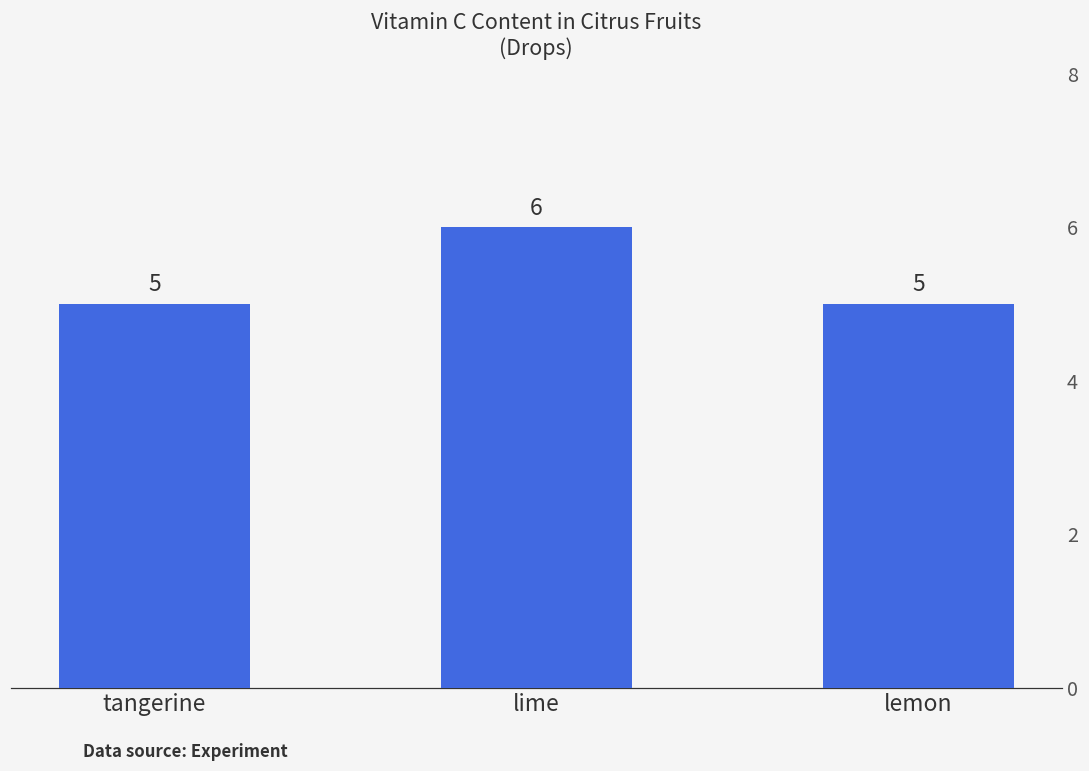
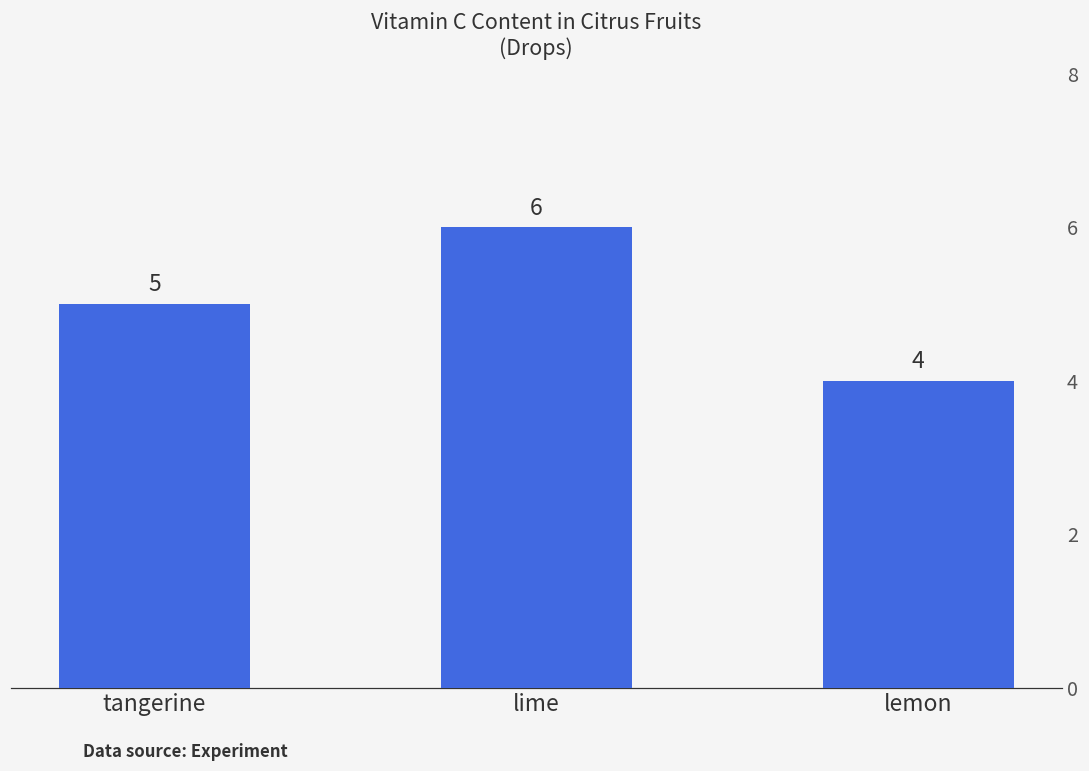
lemon: 5 -> 4
